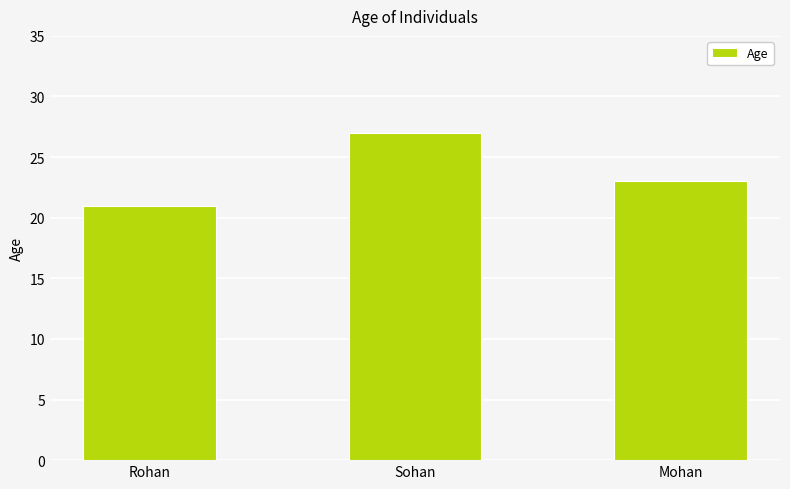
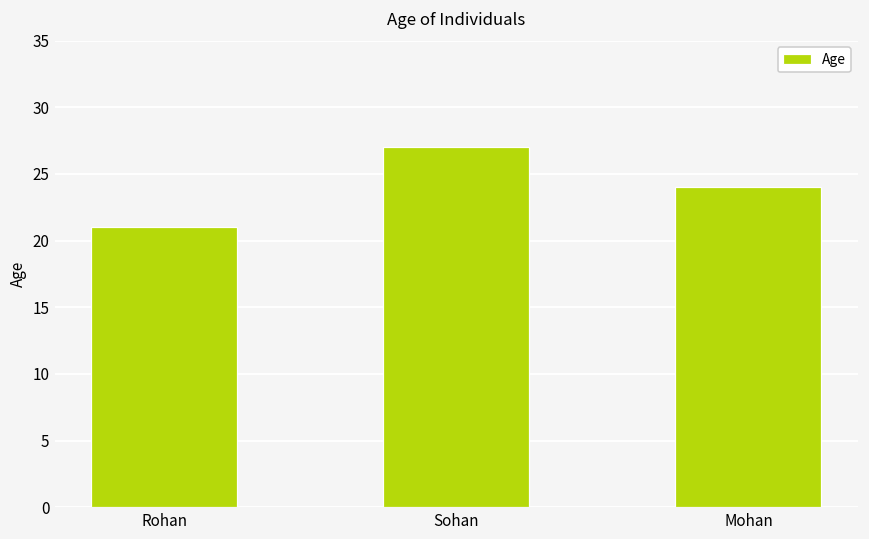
Mohan: 23 -> 24
